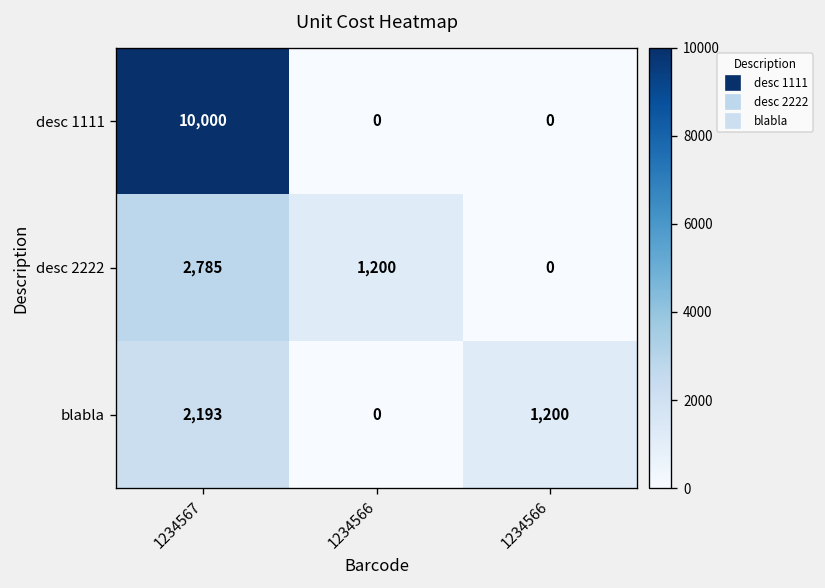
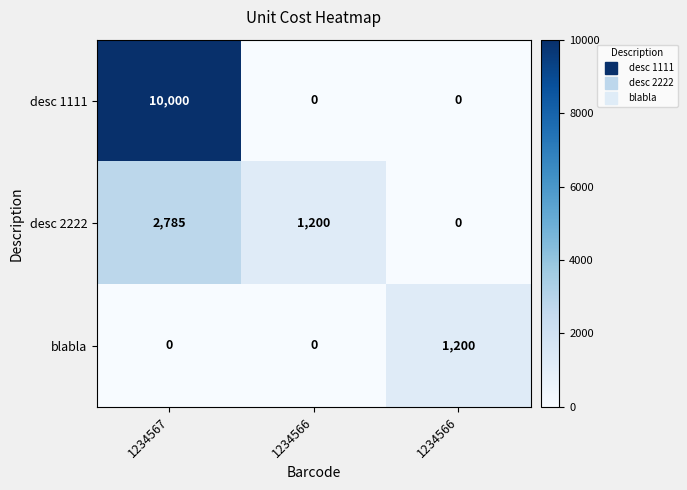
blabla, 1234567: 2,193 -> 0
